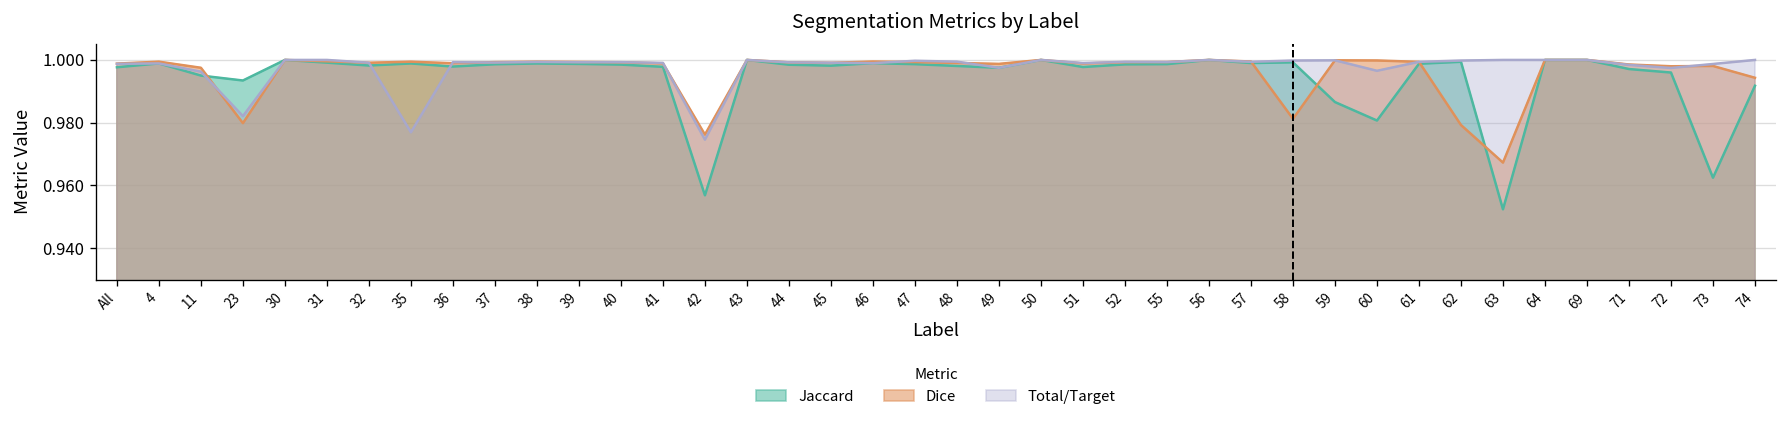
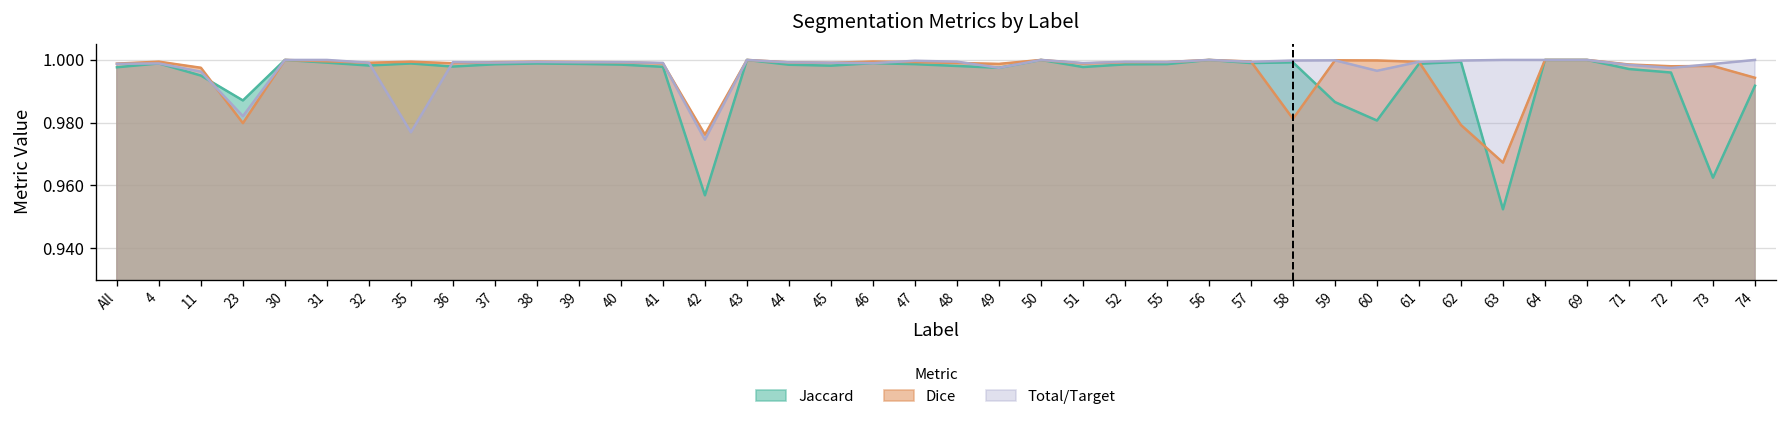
Jaccard, 23: 0.993 -> 0.987
